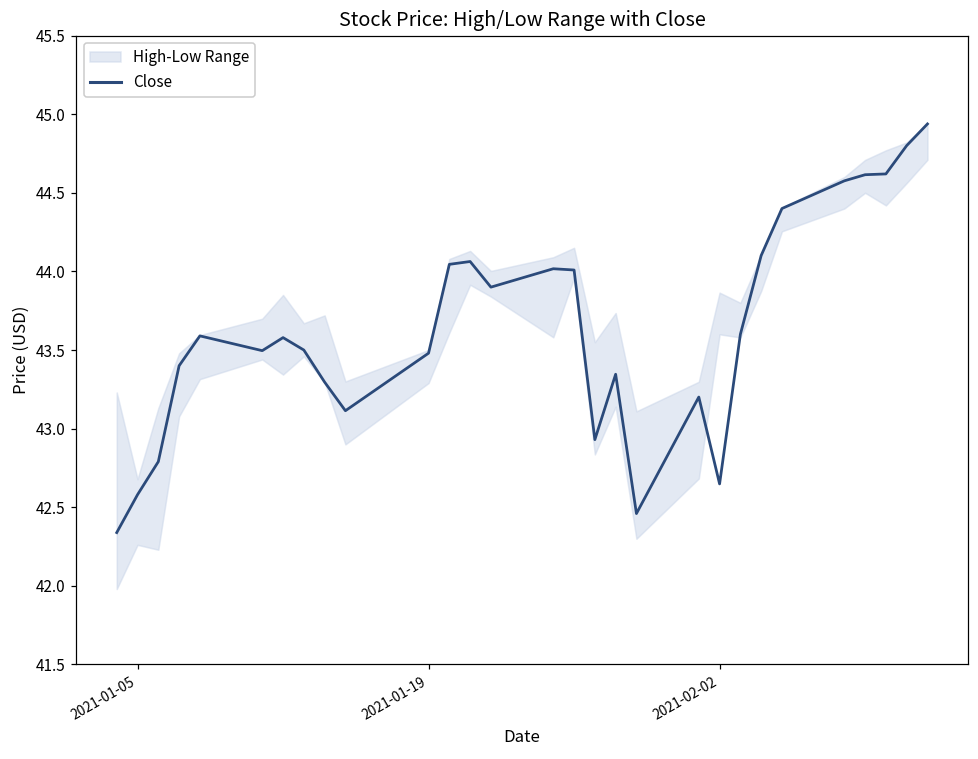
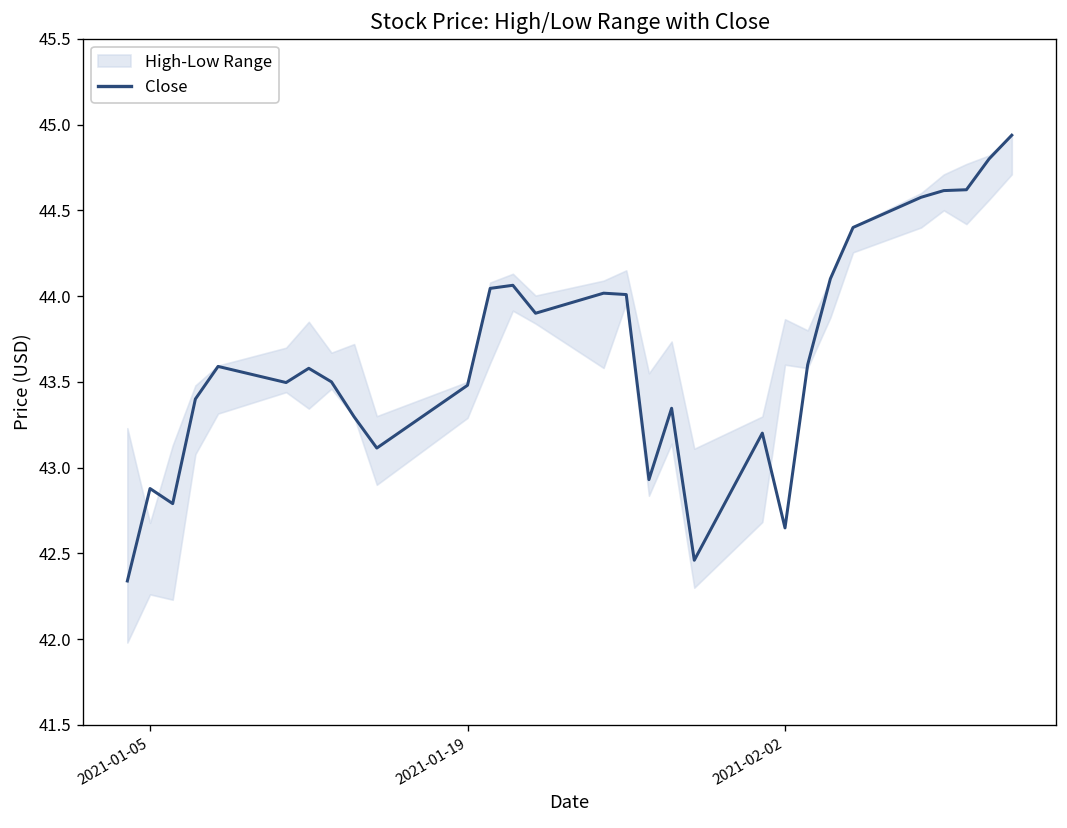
Close, 2021-01-05: 42.58 -> 42.88
